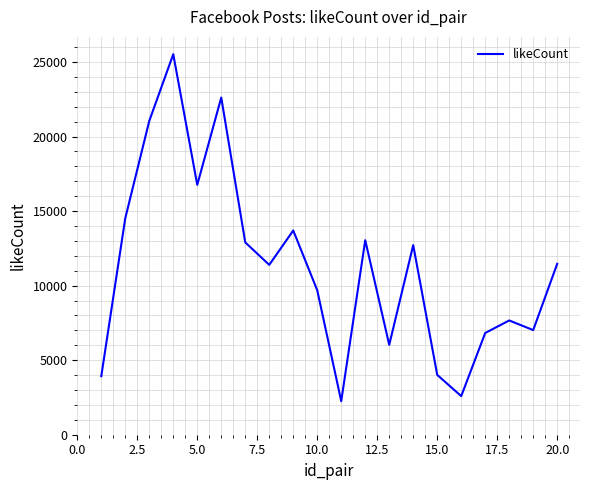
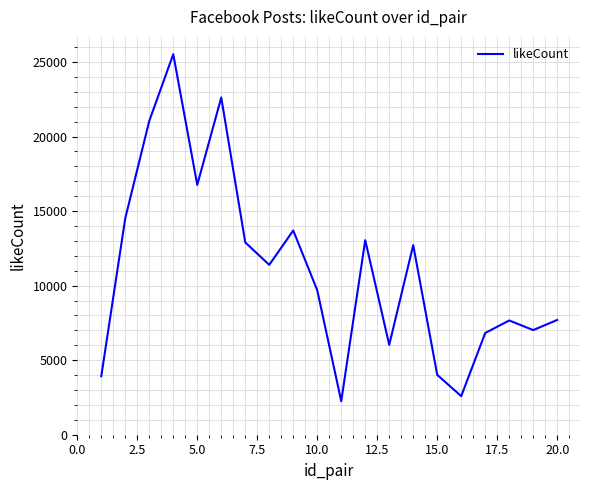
20.0: 11500 -> 7700
